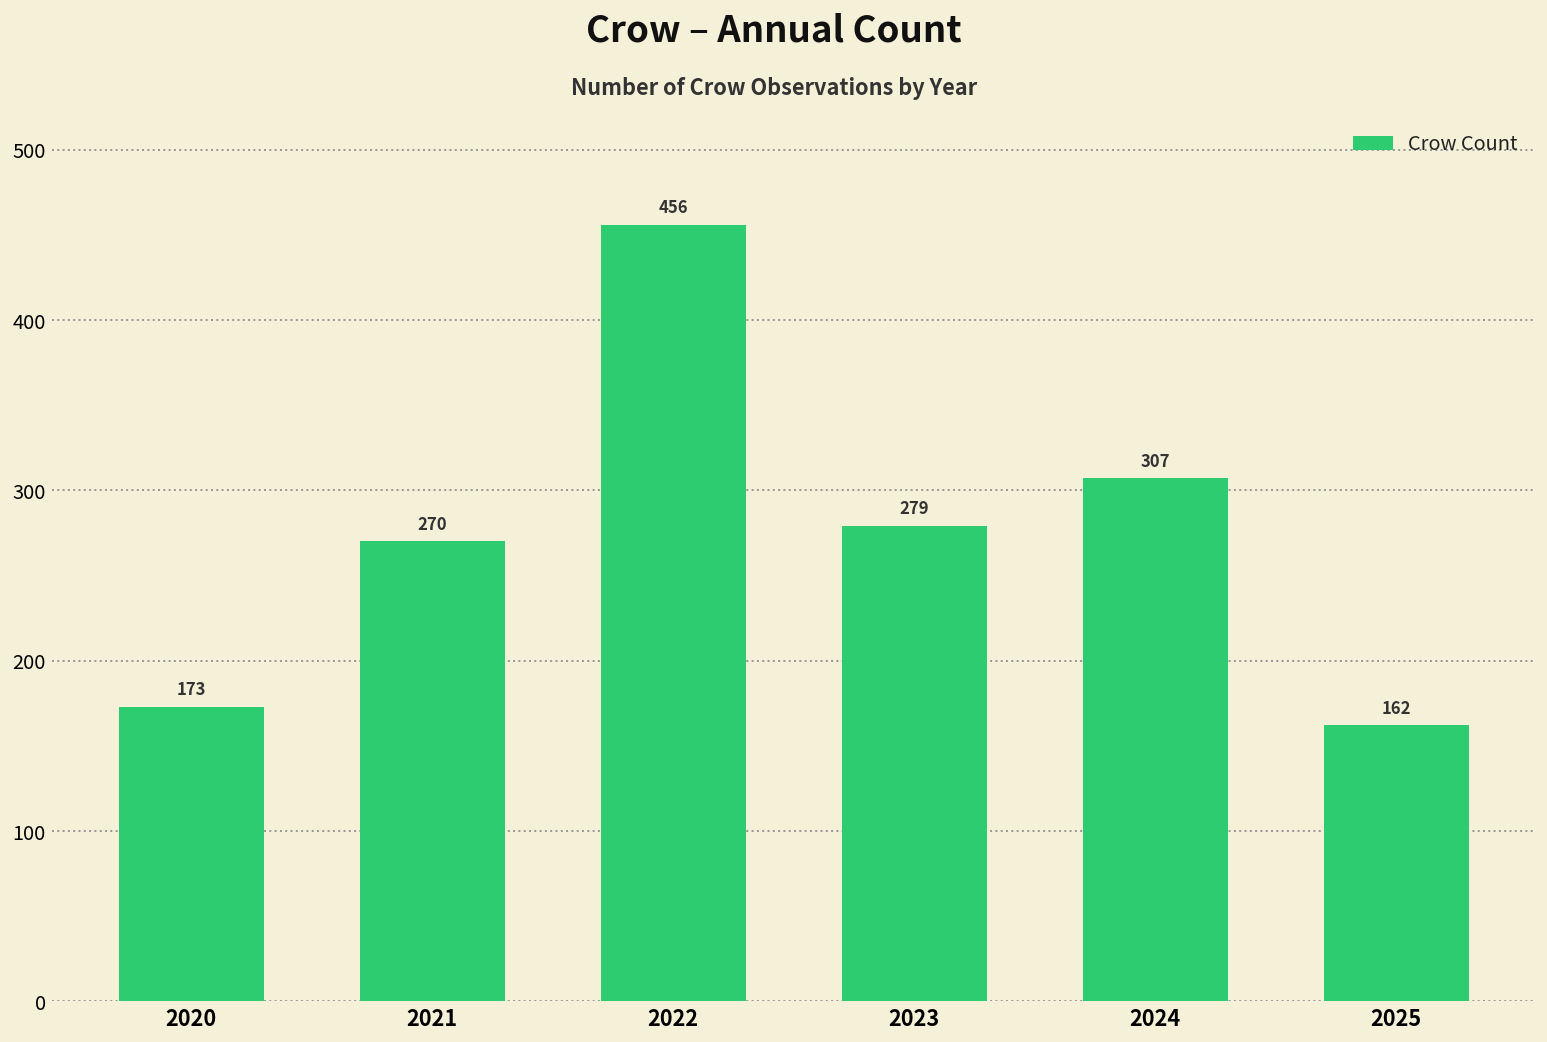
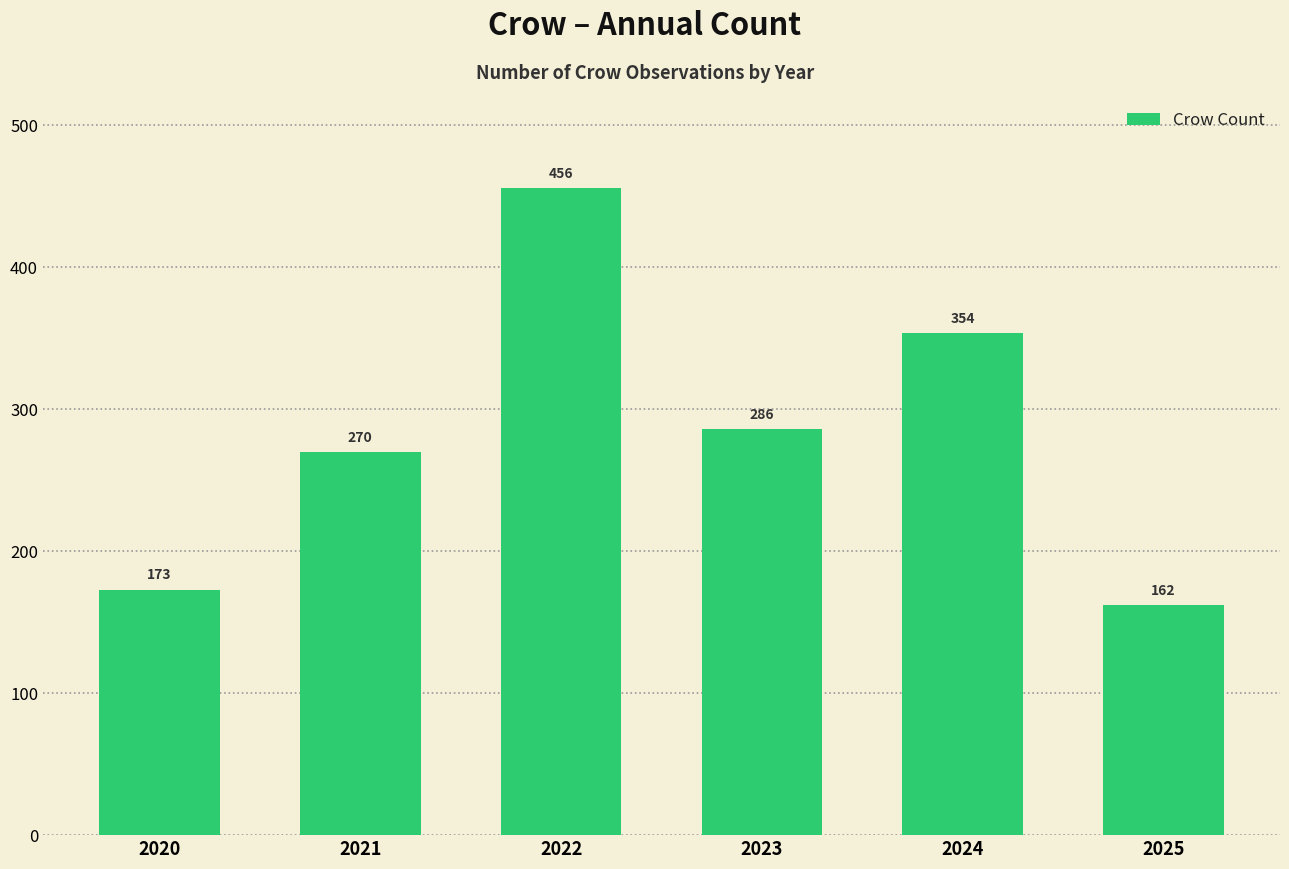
2023: 279 -> 286
2024: 307 -> 354
